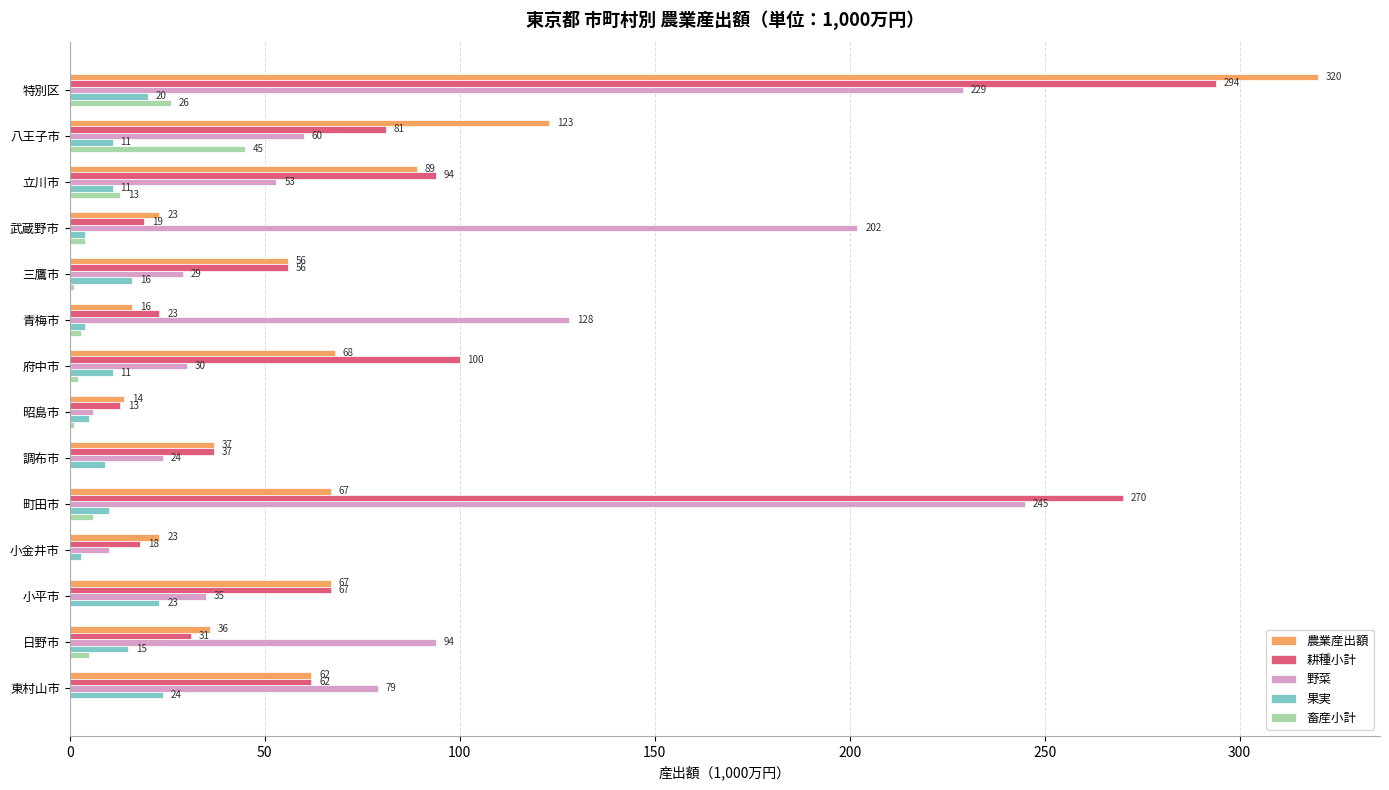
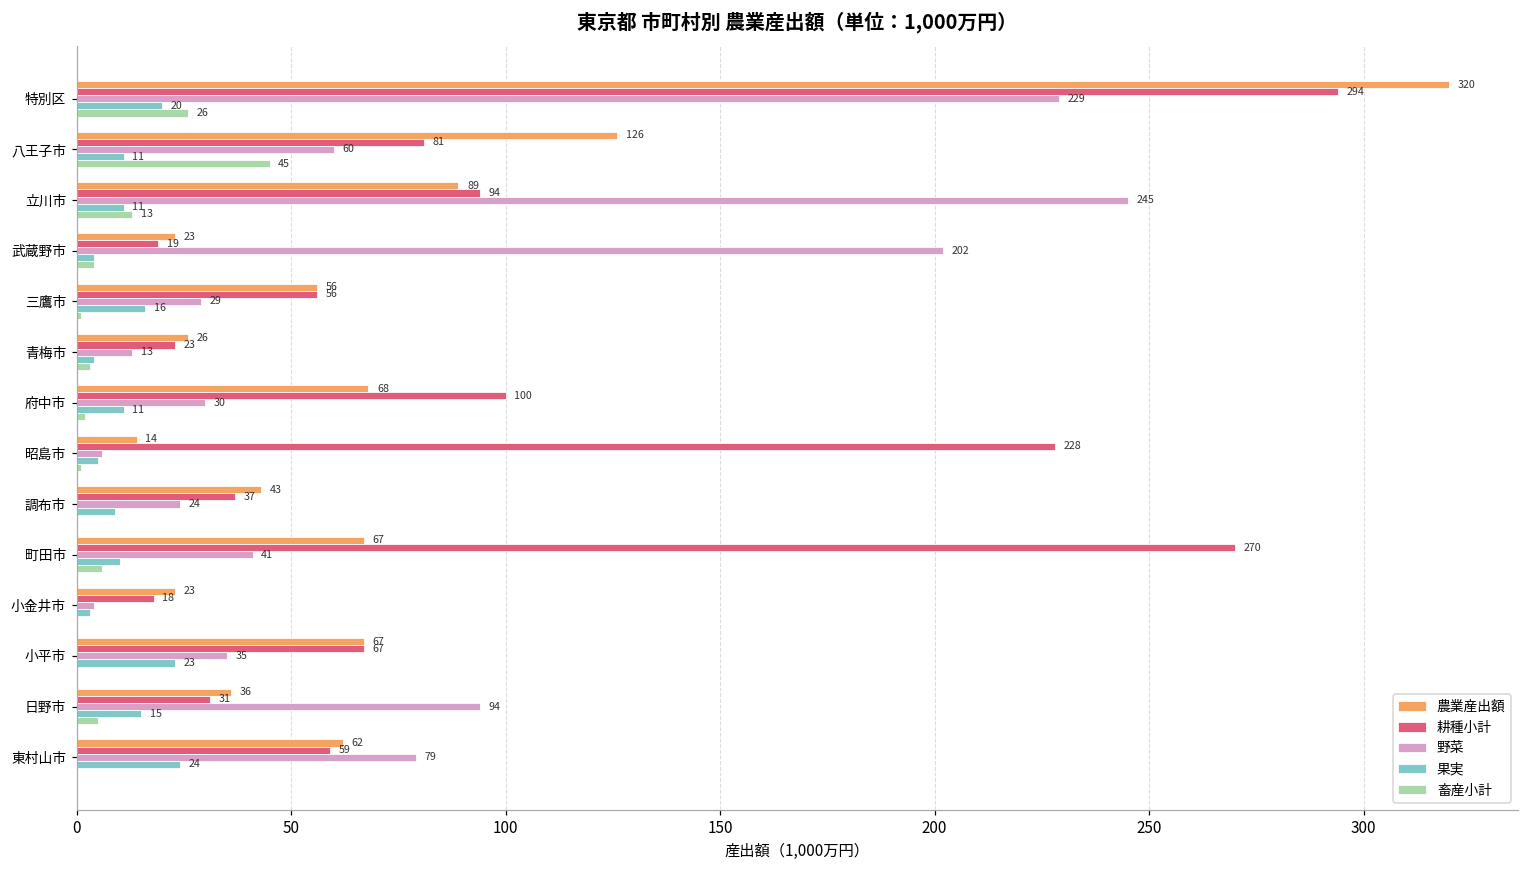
農業産出額, 八王子市: 123 -> 126
野菜, 立川市: 53 -> 245
農業産出額, 青梅市: 16 -> 26
野菜, 青梅市: 128 -> 13
耕種小計, 昭島市: 13 -> 228
農業産出額, 調布市: 37 -> 43
野菜, 町田市: 245 -> 41
野菜, 小金井市: 10 -> 4
耕種小計, 東村山市: 62 -> 59
